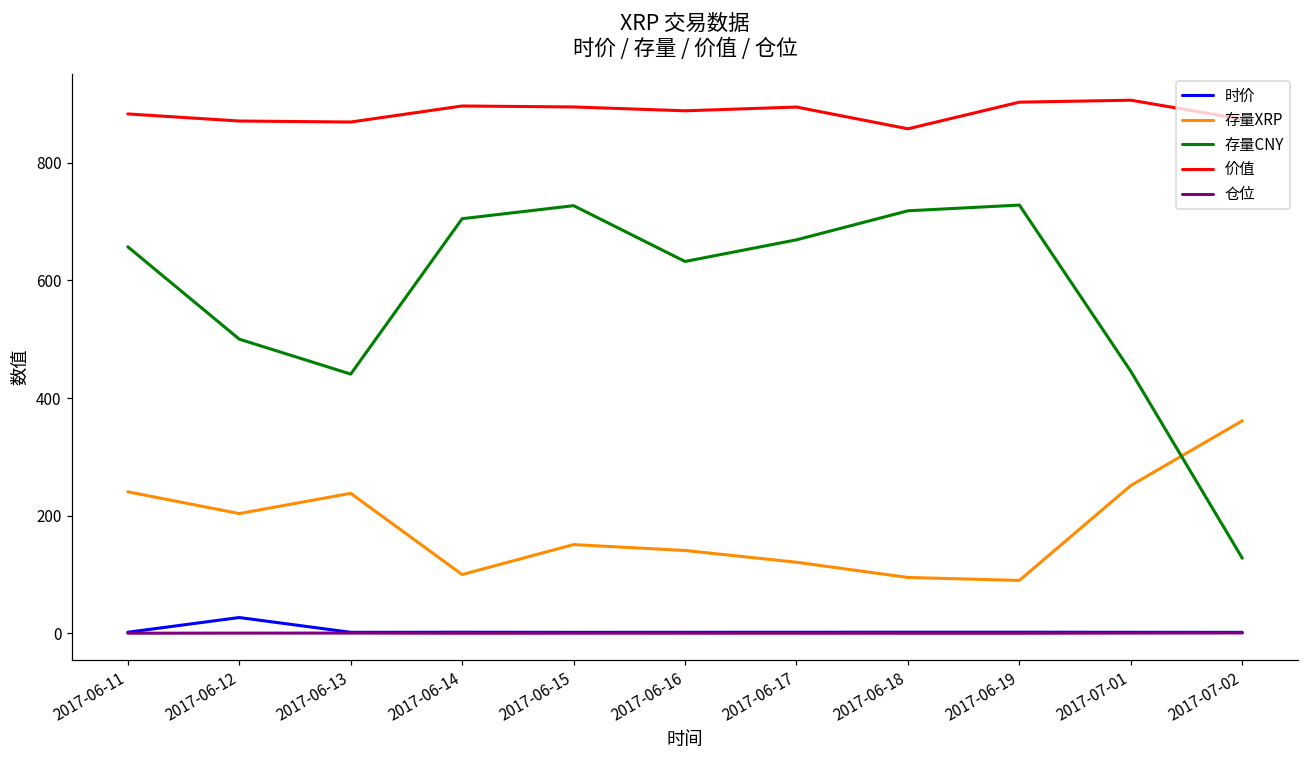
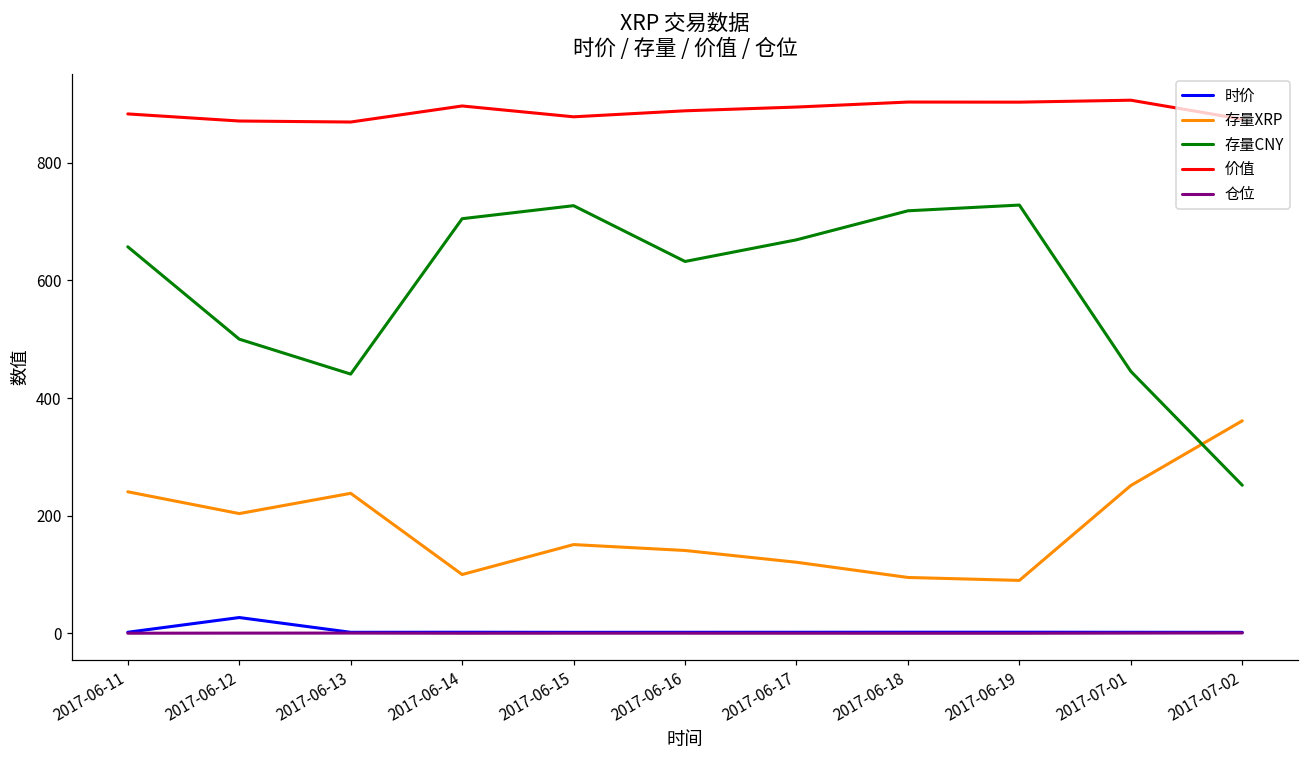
价值, 2017-06-15: 890 -> 880
价值, 2017-06-18: 860 -> 900
存量CNY, 2017-07-02: 130 -> 250
